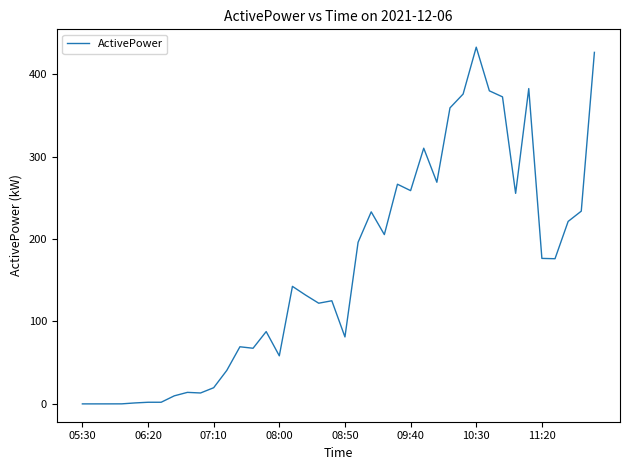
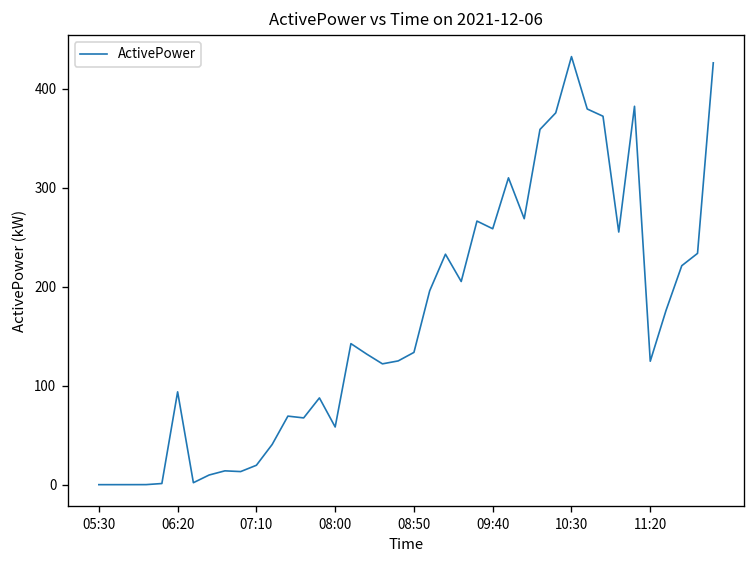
06:20: 0 -> 90
08:50: 80 -> 130
11:20: 180 -> 120
